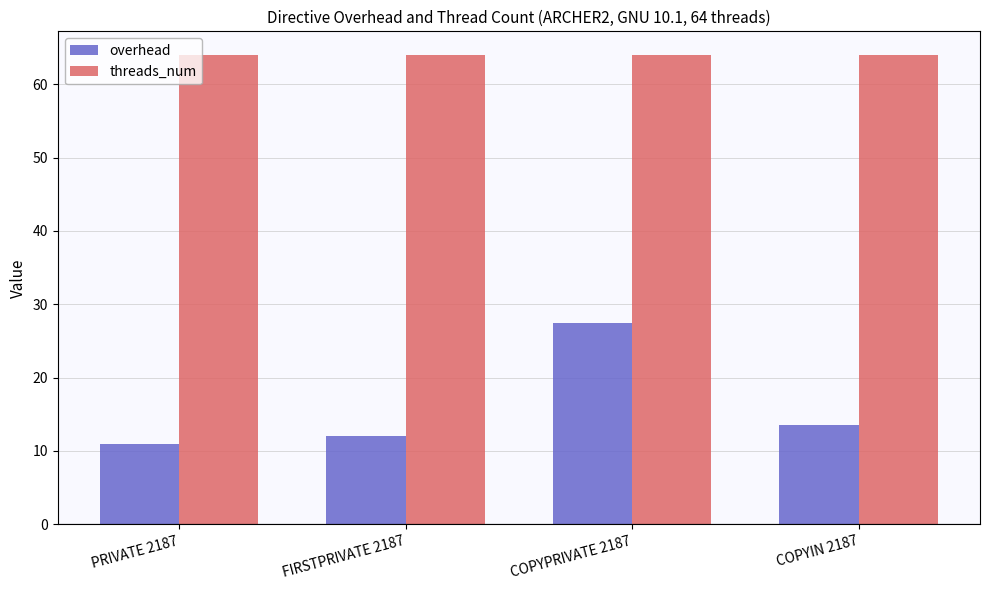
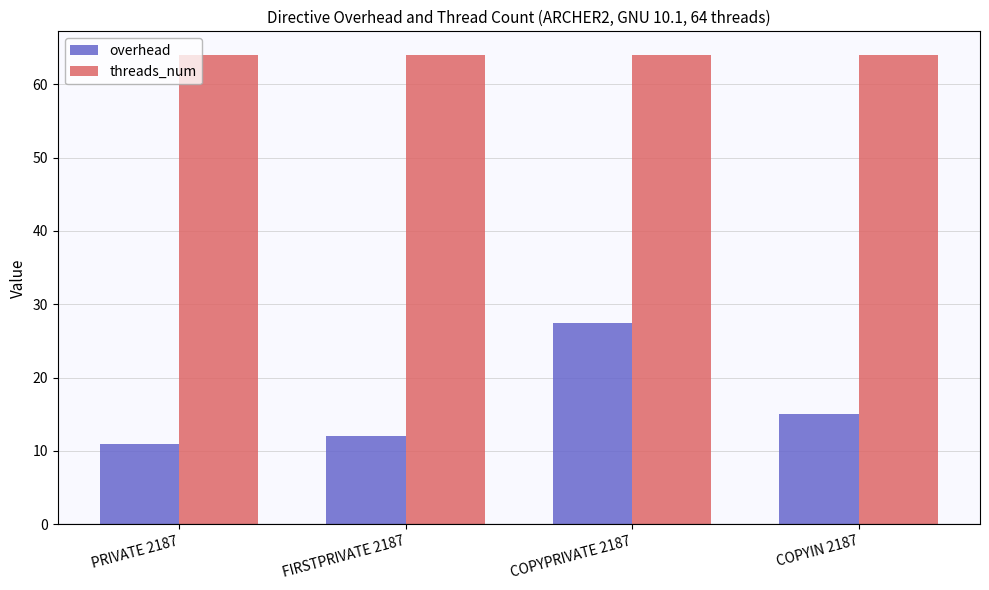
overhead, COPYIN 2187: 14 -> 15
